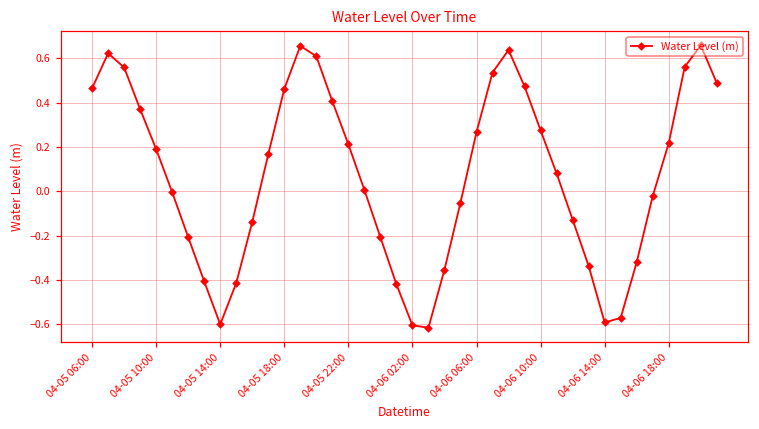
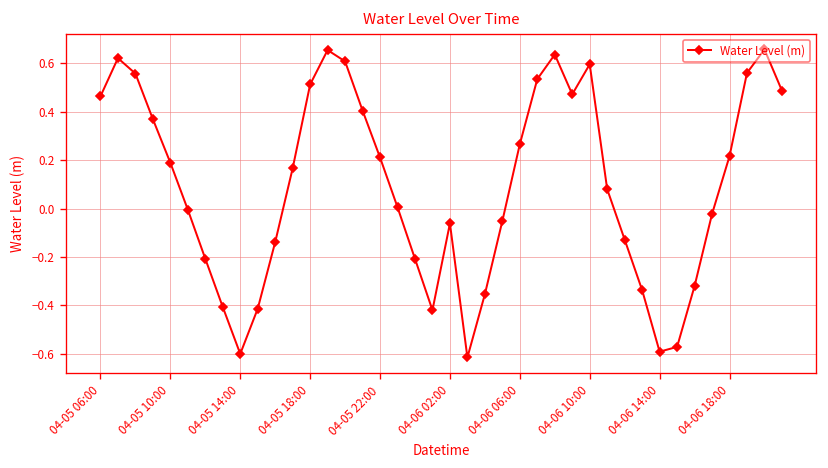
04-05 18:00: 0.46 -> 0.51
04-06 02:00: -0.60 -> -0.06
04-06 10:00: 0.27 -> 0.60
